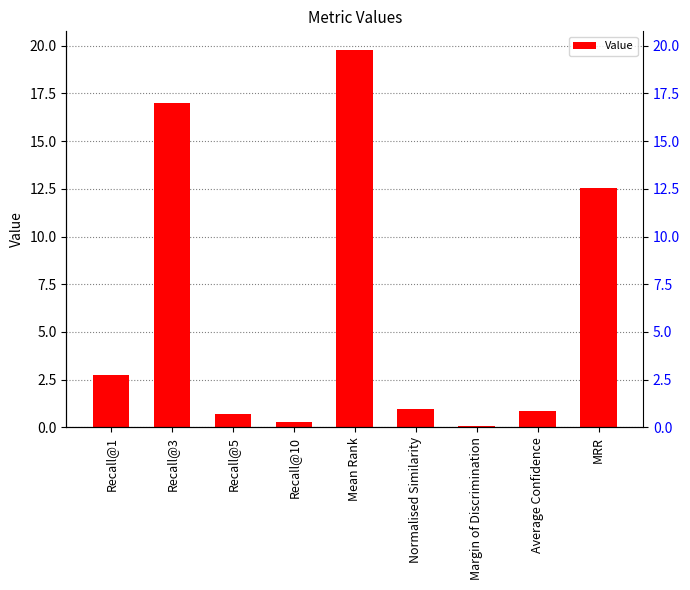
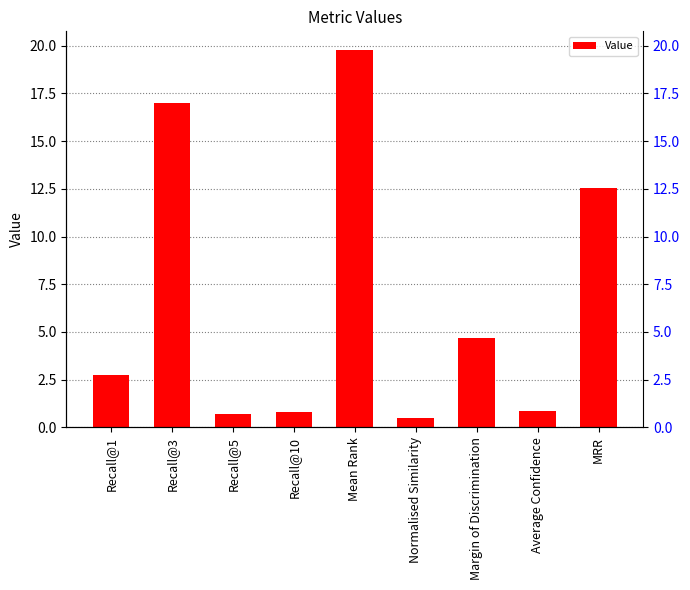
Recall@10: 0.3 -> 0.8
Normalised Similarity: 0.9 -> 0.5
Margin of Discrimination: 0.0 -> 4.7
